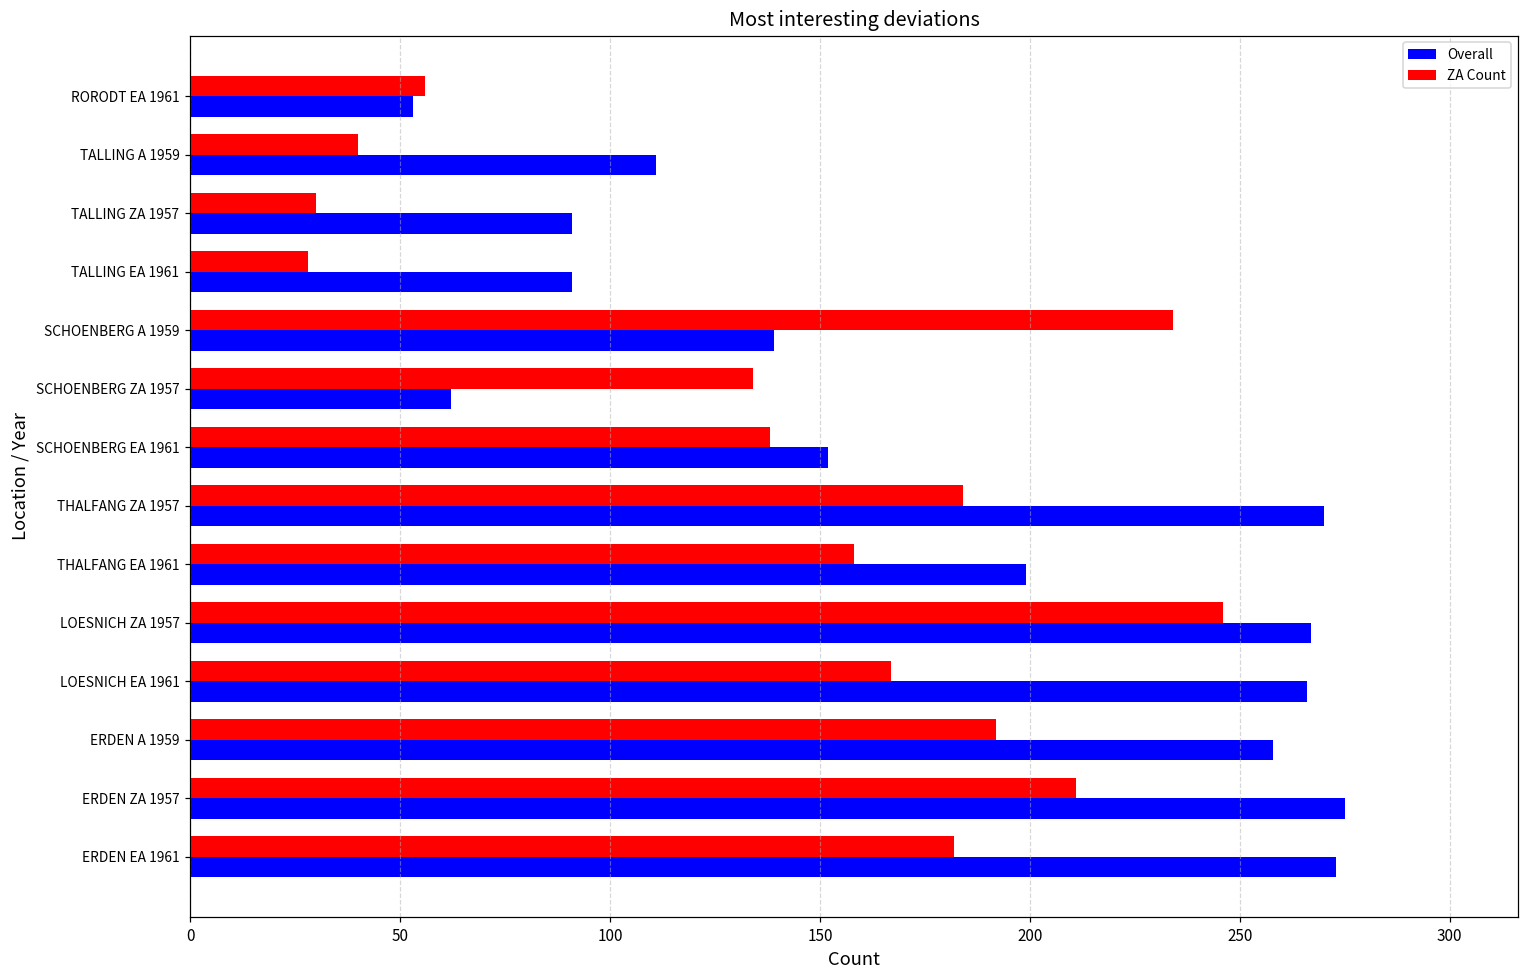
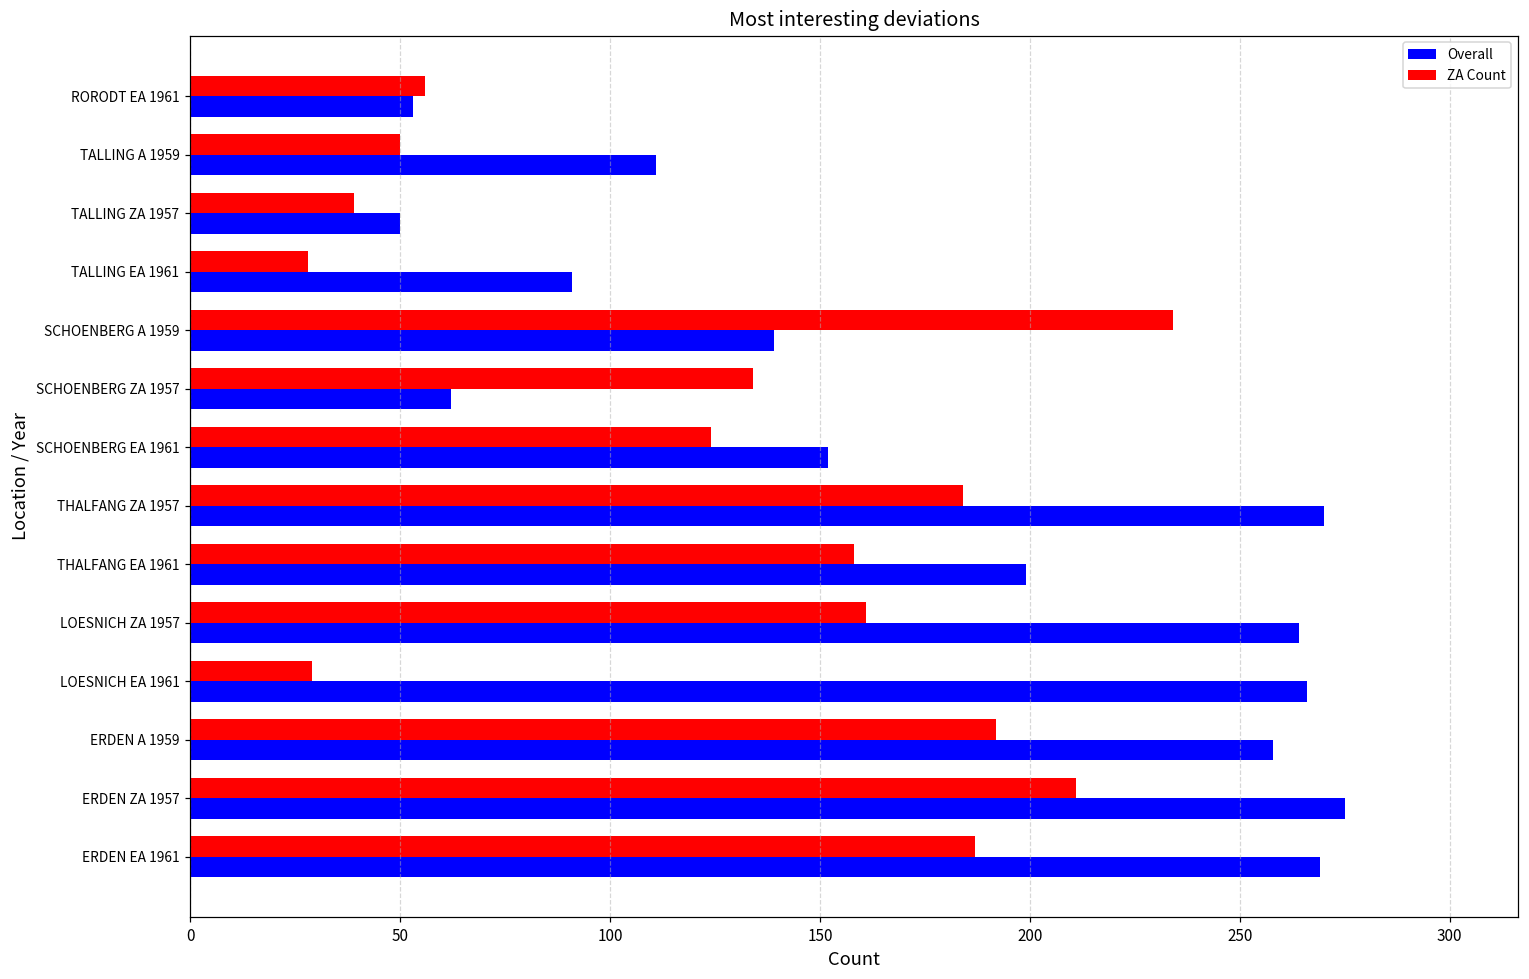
ZA Count, TALLING A 1959: 40 -> 50
ZA Count, TALLING ZA 1957: 30 -> 39
Overall, TALLING ZA 1957: 91 -> 50
ZA Count, SCHOENBERG EA 1961: 138 -> 124
ZA Count, LOESNICH ZA 1957: 246 -> 161
Overall, LOESNICH ZA 1957: 267 -> 264
ZA Count, LOESNICH EA 1961: 167 -> 29
ZA Count, ERDEN EA 1961: 182 -> 187
Overall, ERDEN EA 1961: 273 -> 269
